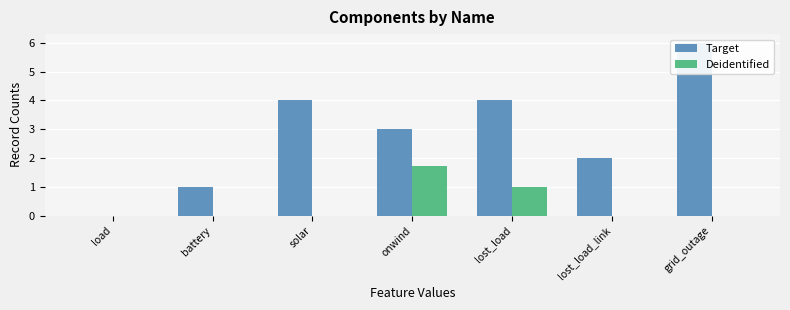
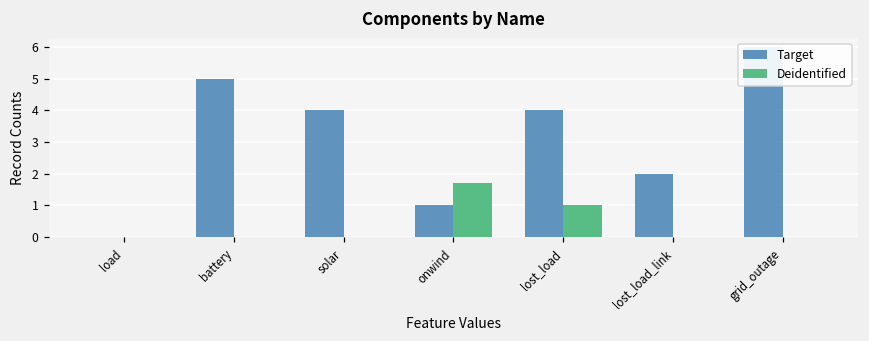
Target, battery: 1 -> 5
Target, onwind: 3 -> 1
